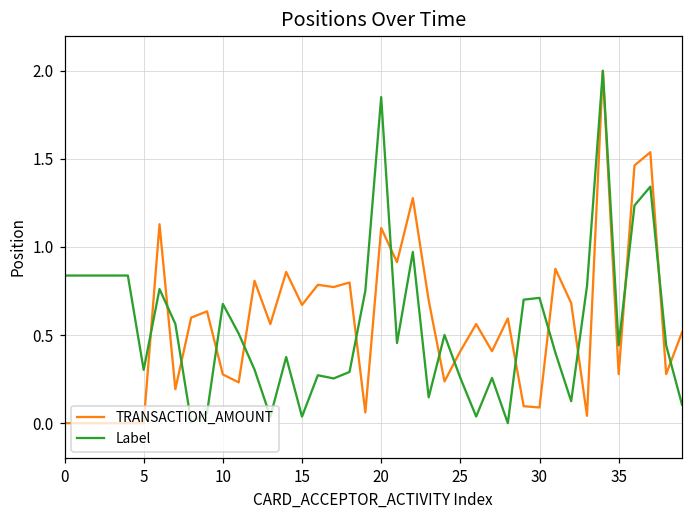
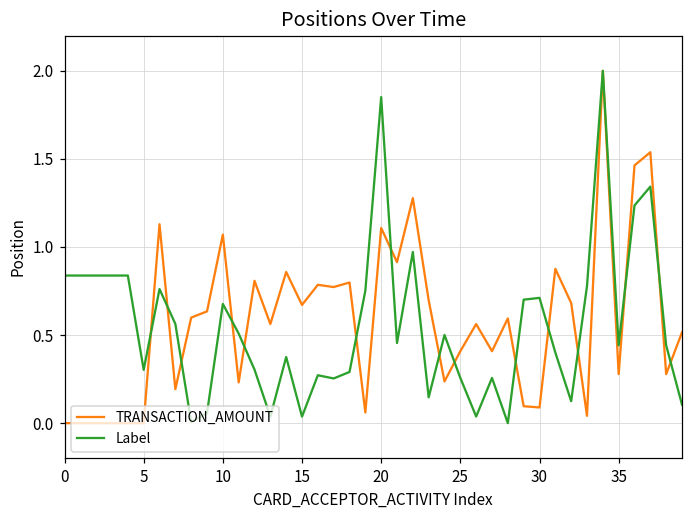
TRANSACTION_AMOUNT, 10: 0.28 -> 1.07
